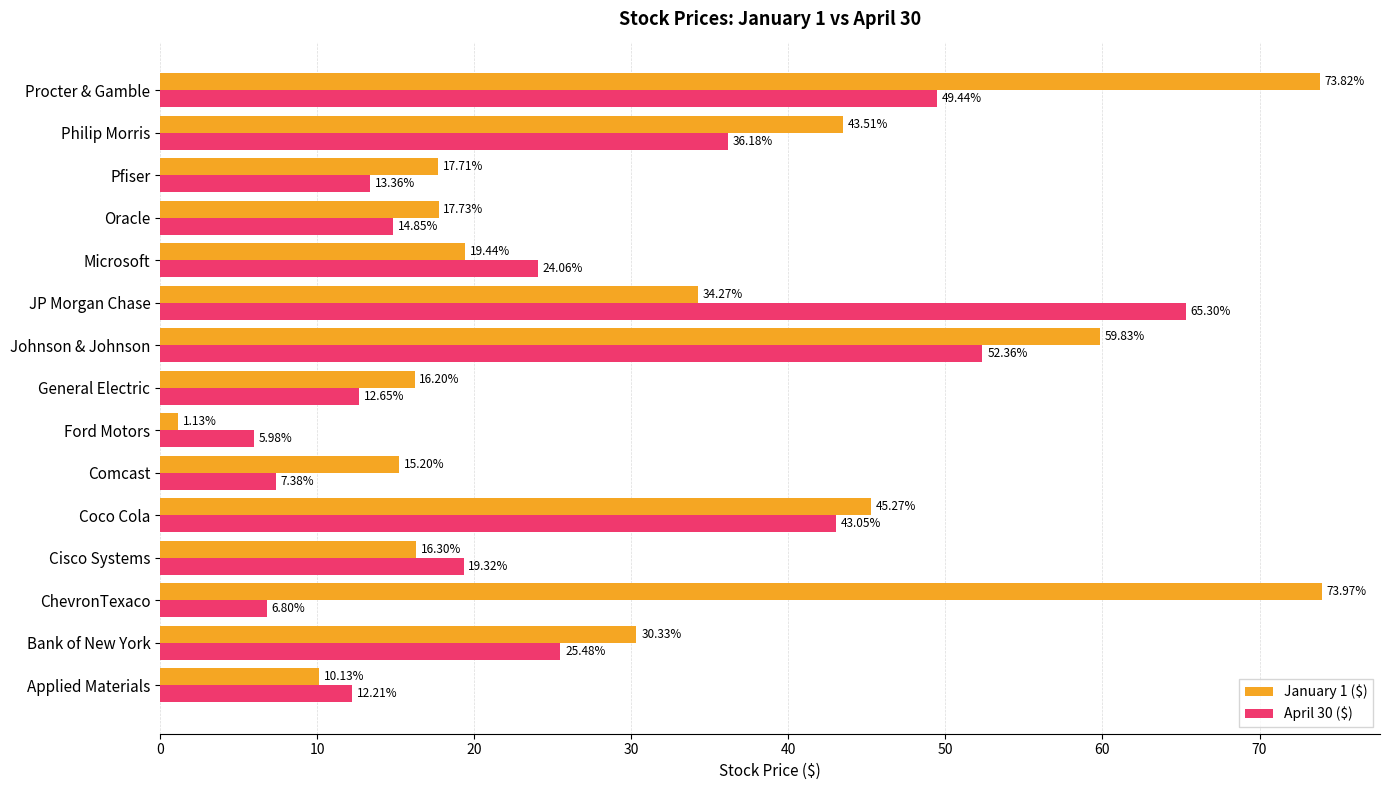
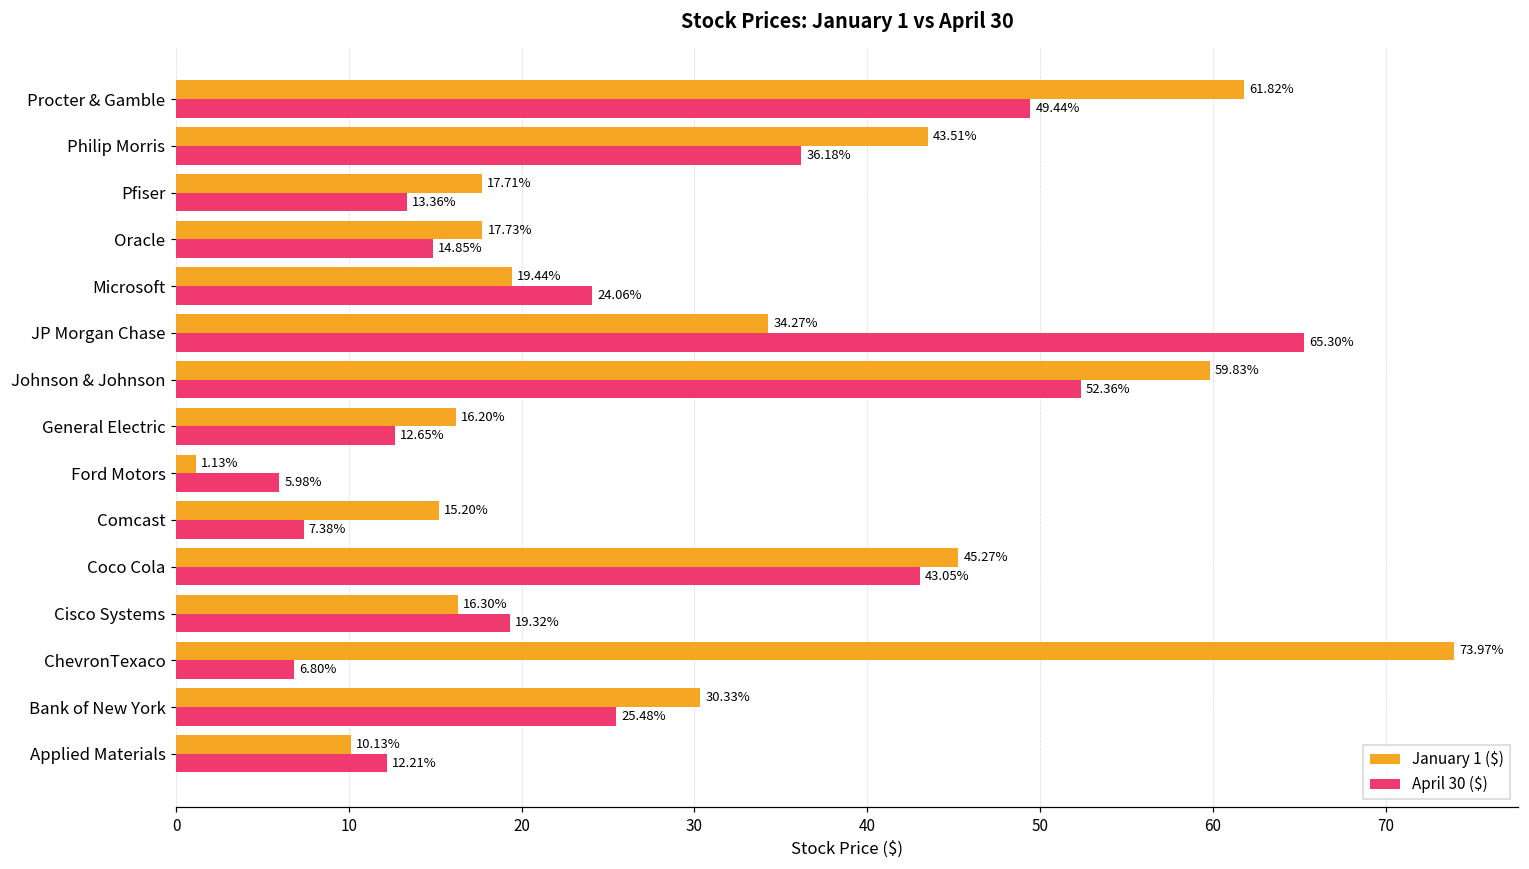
January 1 ($), Procter & Gamble: 73.82% -> 61.82%
